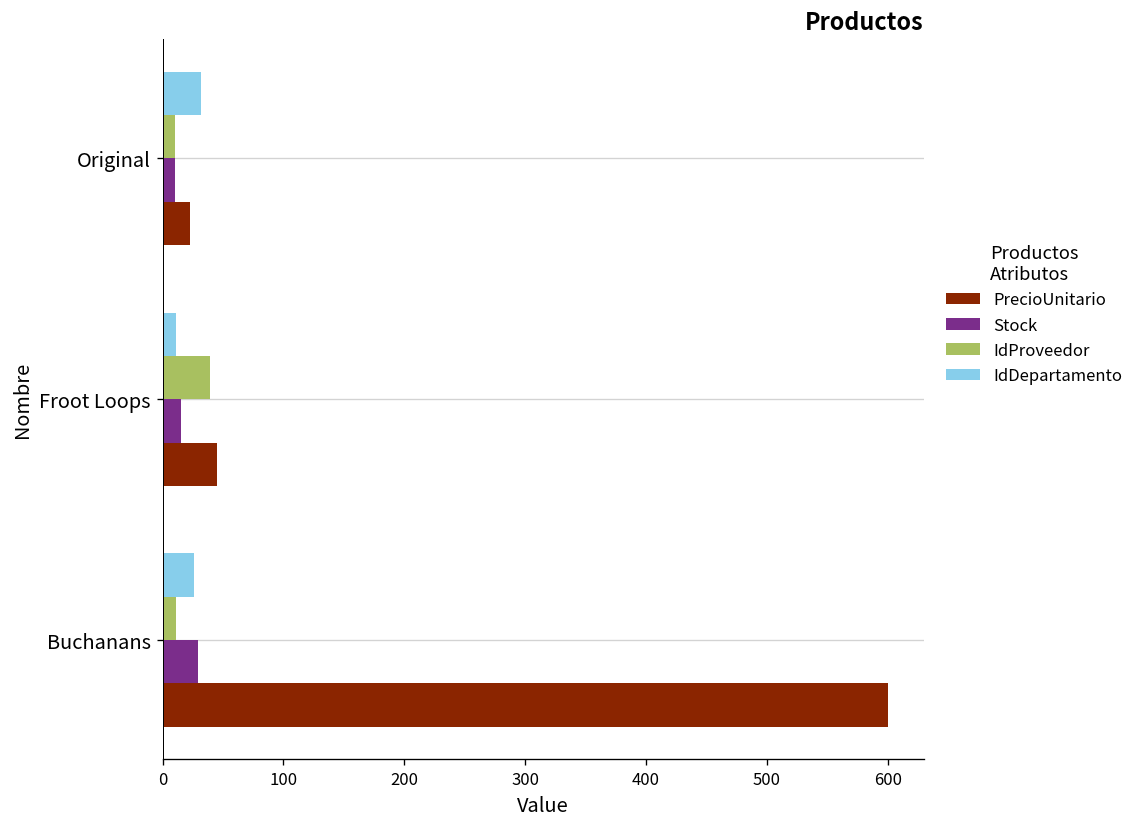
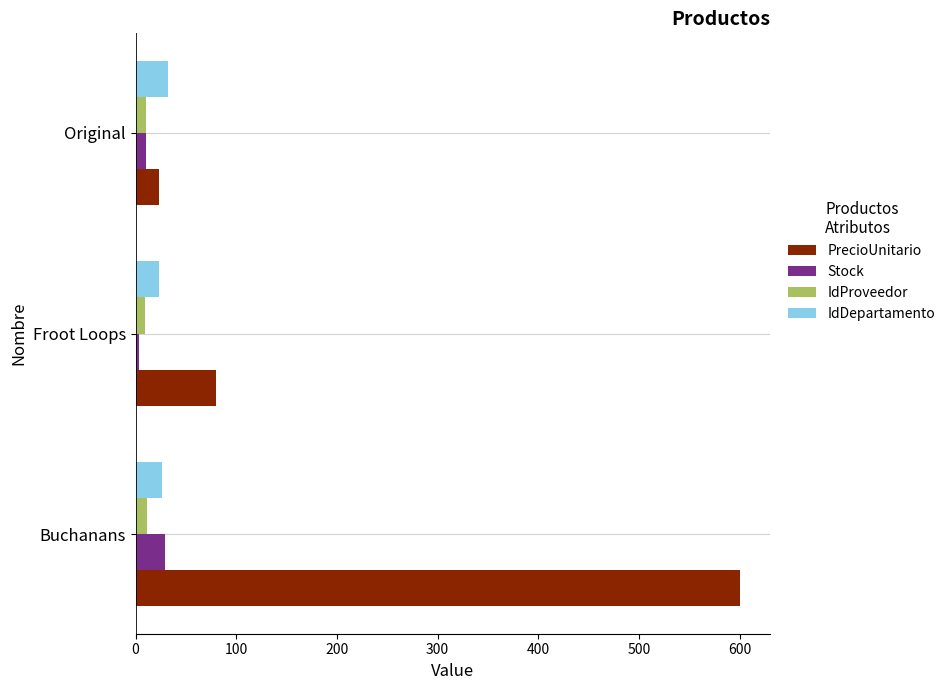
IdDepartamento, Froot Loops: 11 -> 23
IdProveedor, Froot Loops: 39 -> 9
Stock, Froot Loops: 15 -> 3
PrecioUnitario, Froot Loops: 45 -> 80
